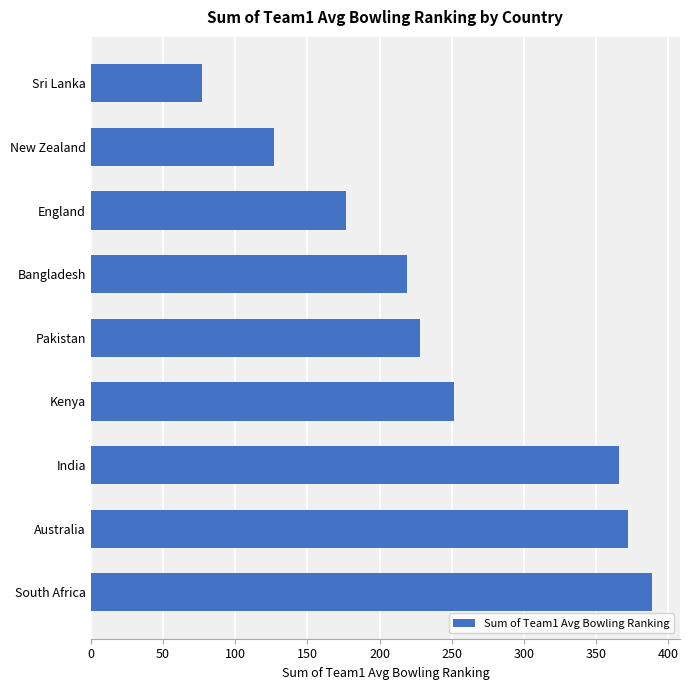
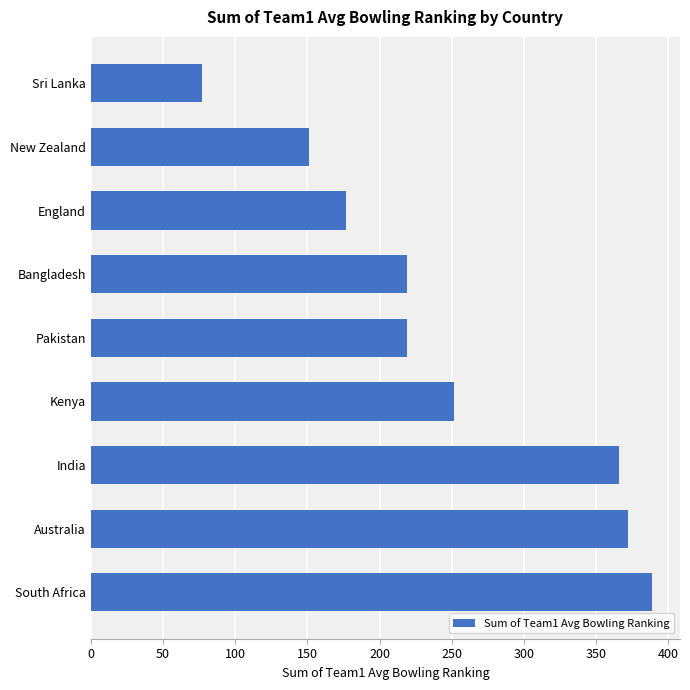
New Zealand: 127 -> 151
Pakistan: 228 -> 219
